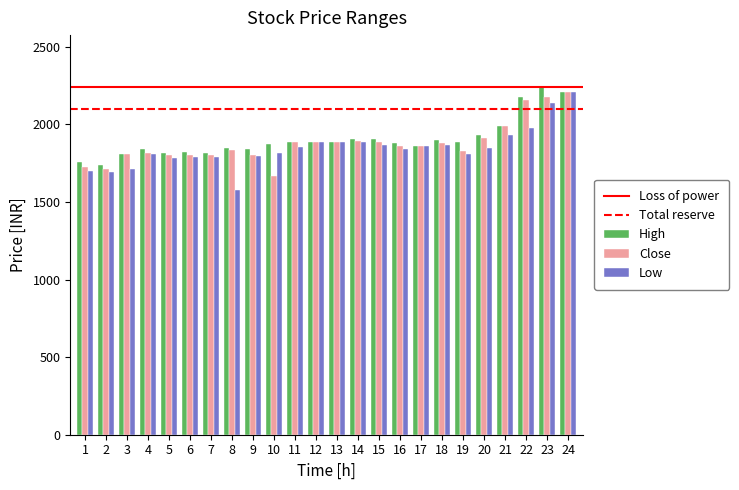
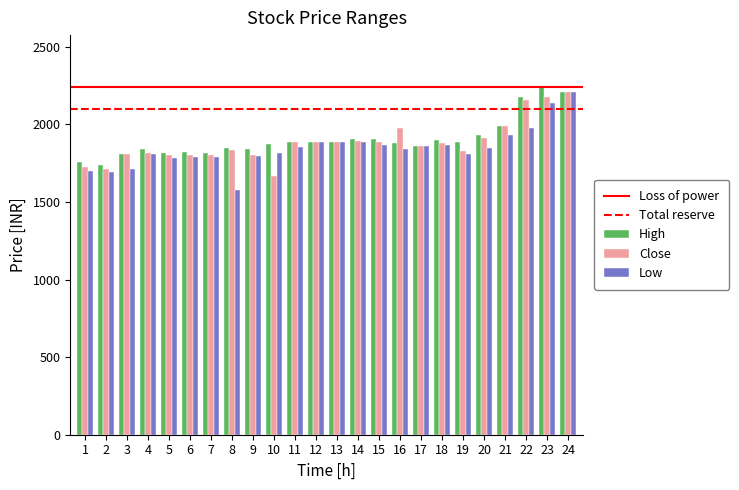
Close, 16: 1860 -> 1970
